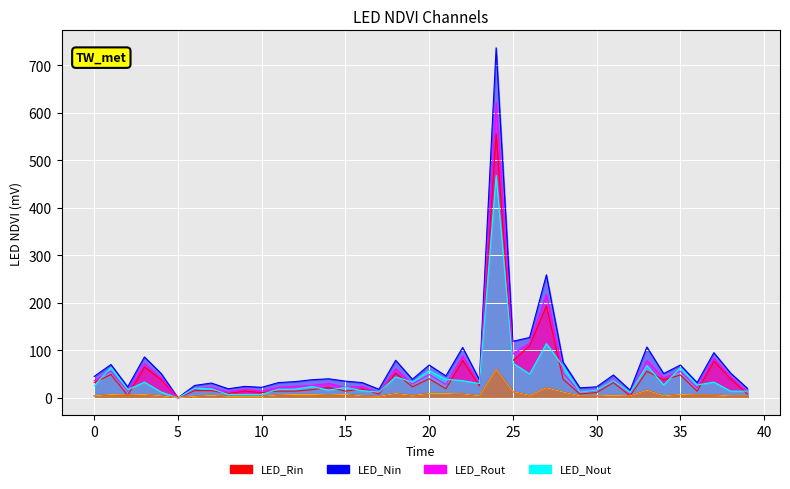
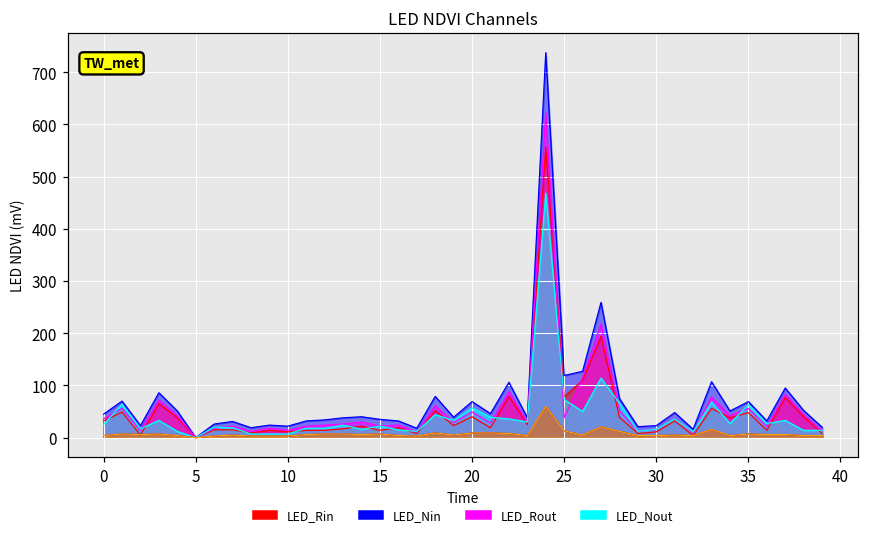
LED_Rout, 25: 90 -> 40
